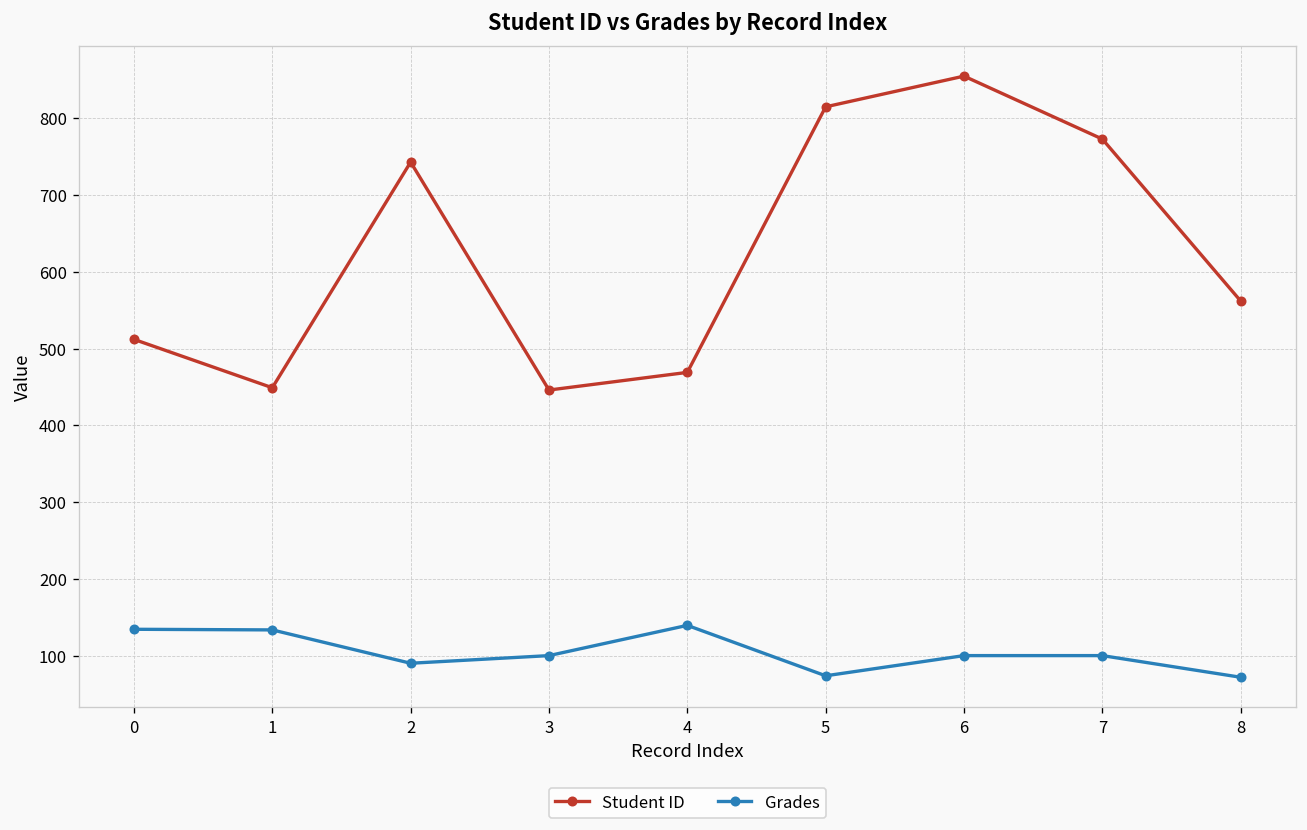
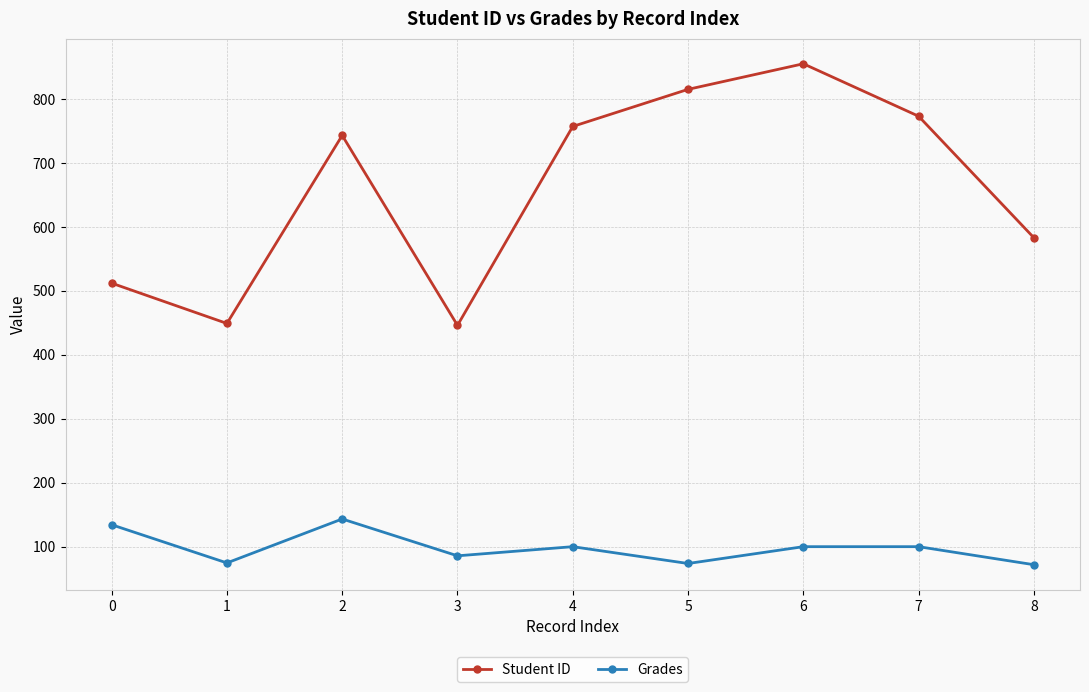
Grades, 1: 130 -> 70
Grades, 2: 90 -> 140
Grades, 3: 100 -> 90
Student ID, 4: 470 -> 760
Grades, 4: 140 -> 100
Student ID, 8: 560 -> 580
